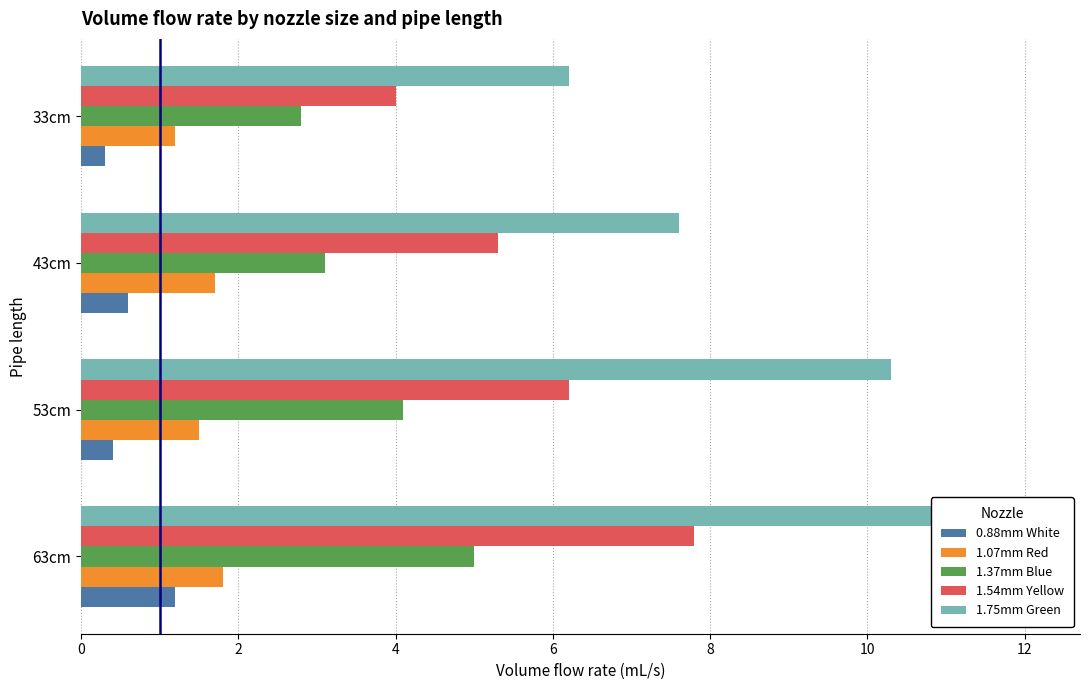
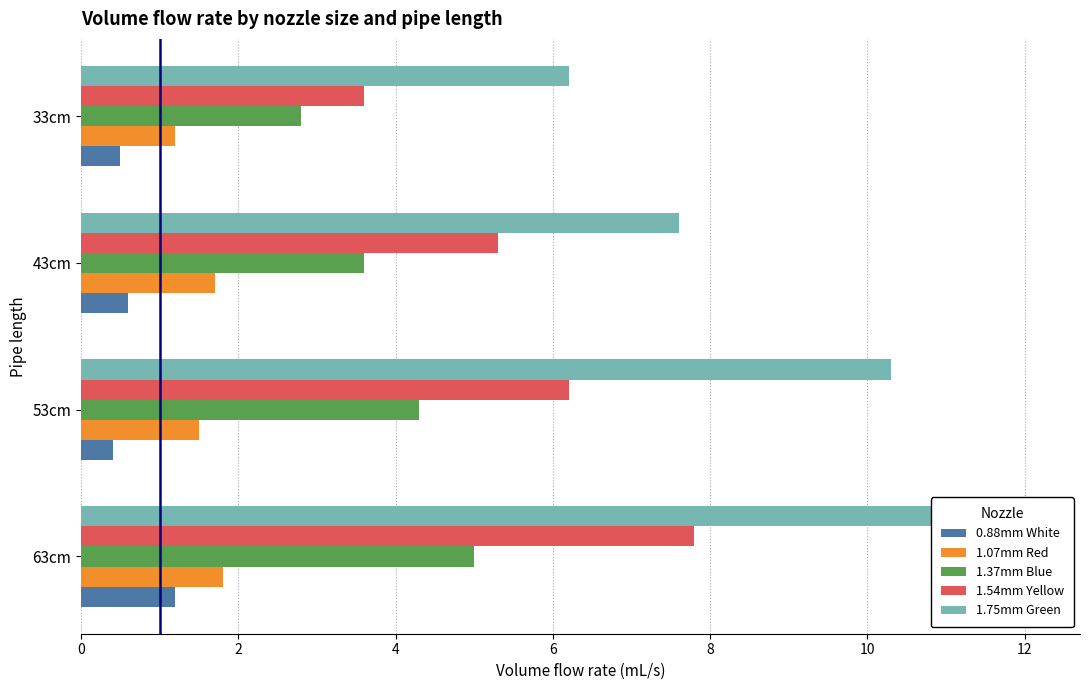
1.54mm Yellow, 33cm: 4.0 -> 3.6
0.88mm White, 33cm: 0.3 -> 0.5
1.37mm Blue, 43cm: 3.1 -> 3.6
1.37mm Blue, 53cm: 4.1 -> 4.3
